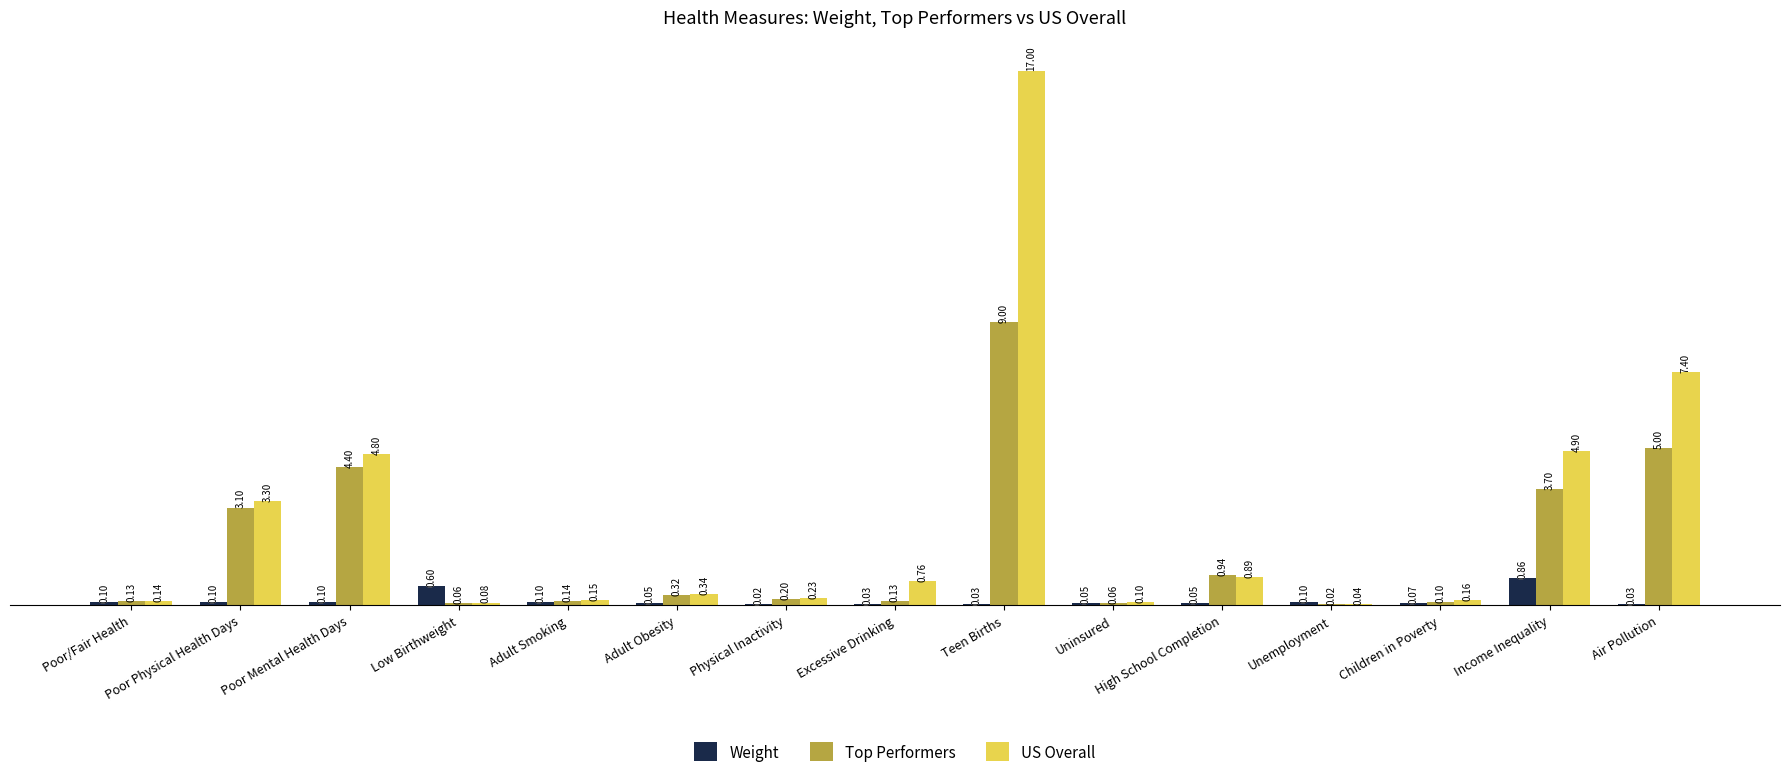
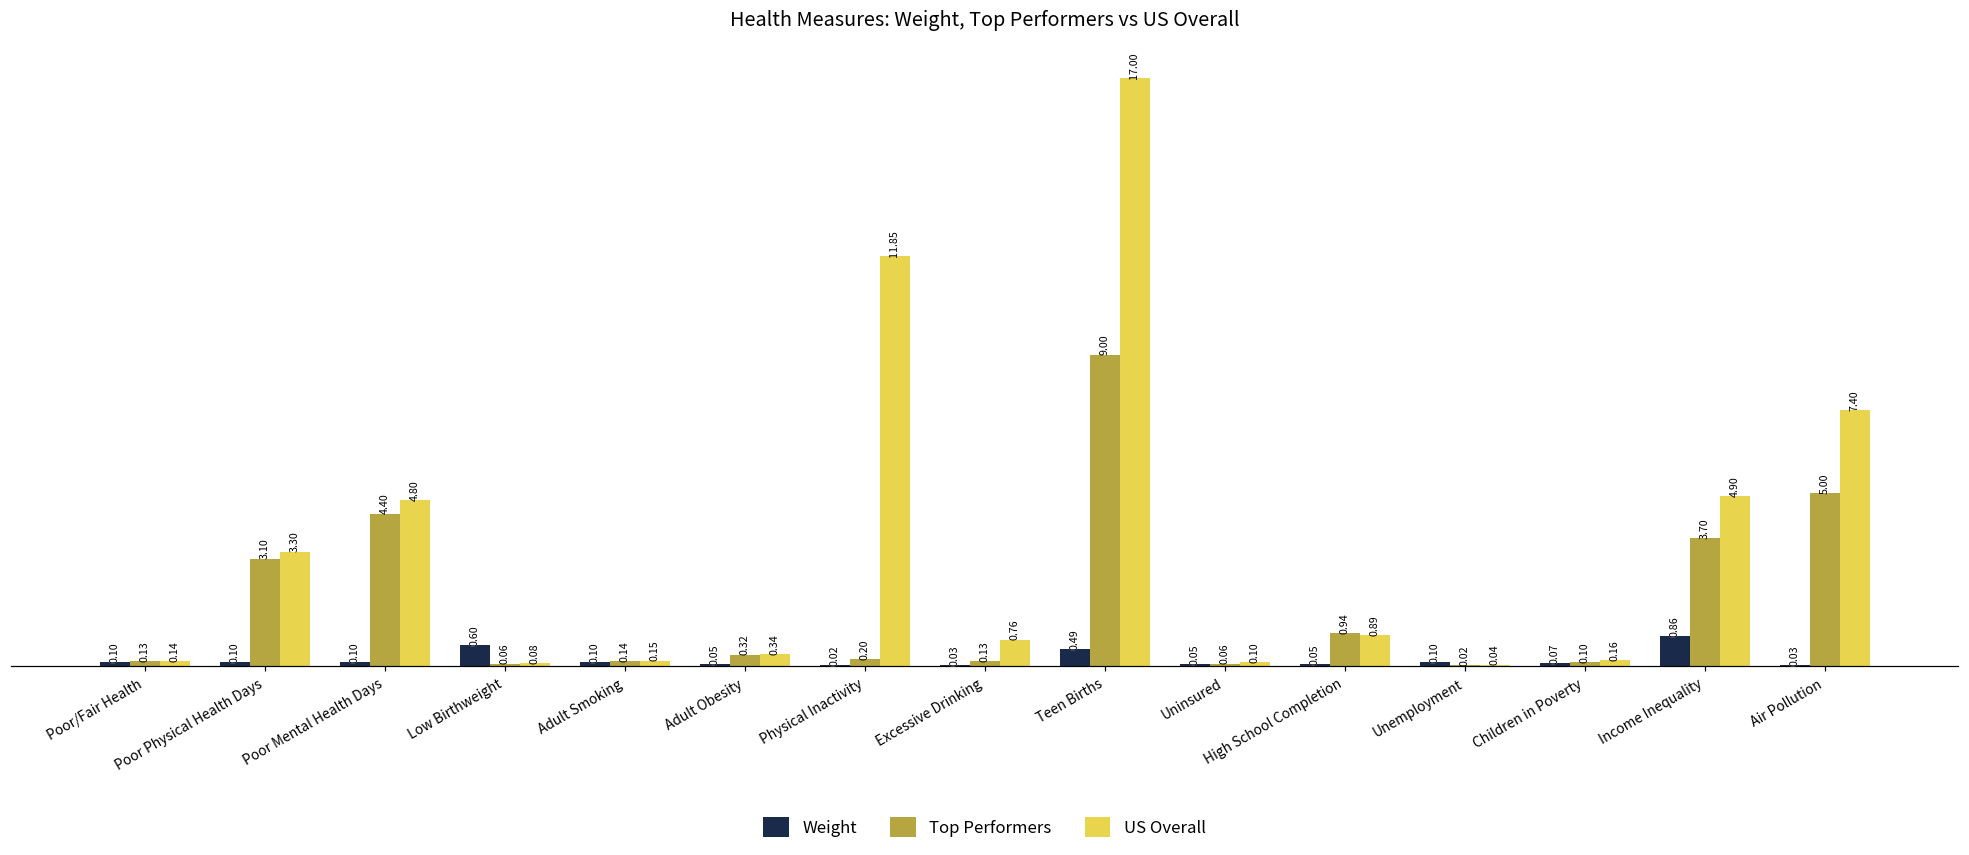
US Overall, Physical Inactivity: 0.23 -> 11.85
Weight, Teen Births: 0.03 -> 0.49
